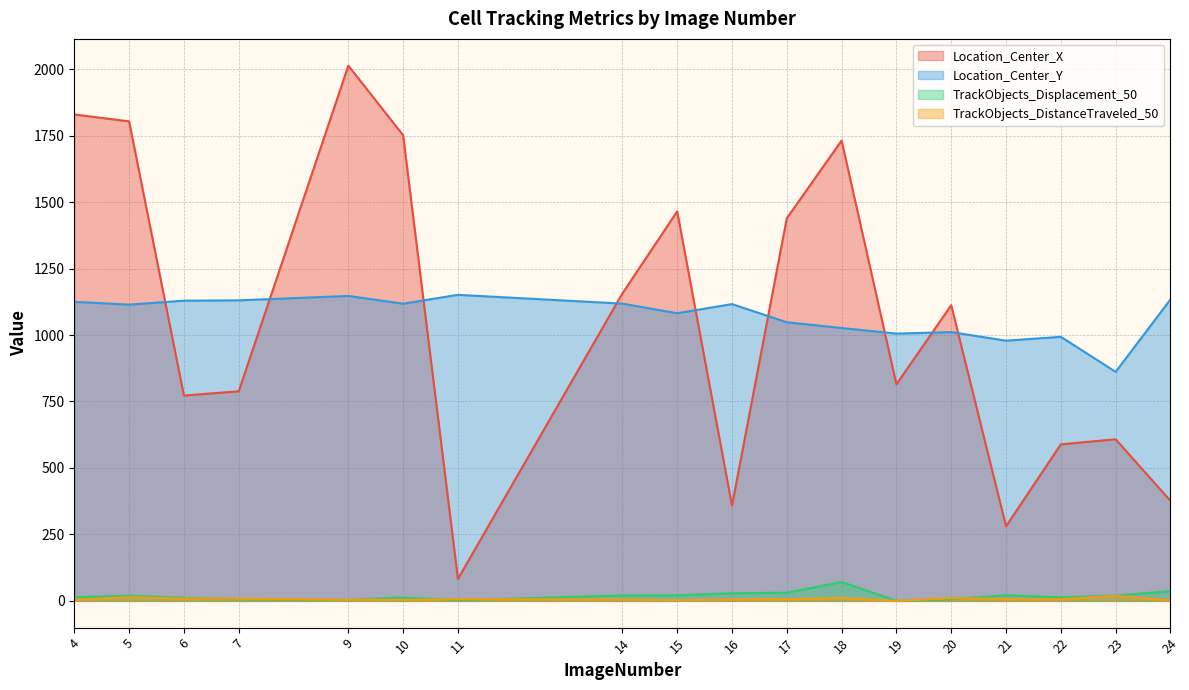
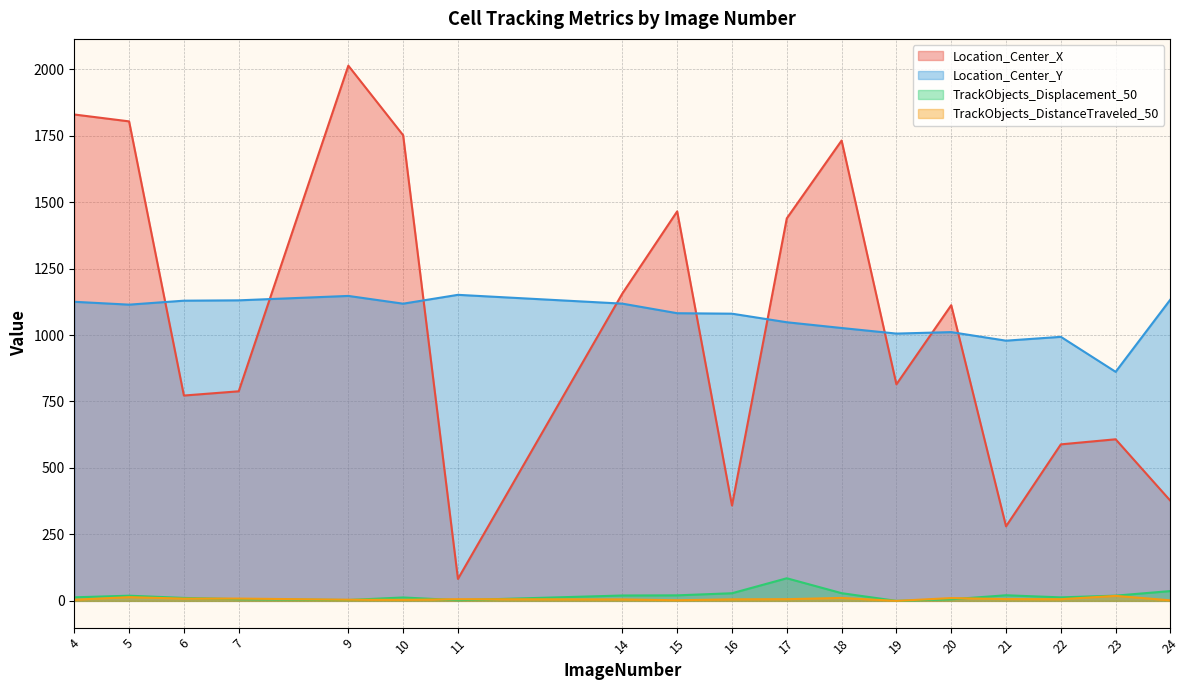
Location_Center_Y, 16: 1120 -> 1080
TrackObjects_Displacement_50, 17: 30 -> 90
TrackObjects_Displacement_50, 18: 70 -> 30
